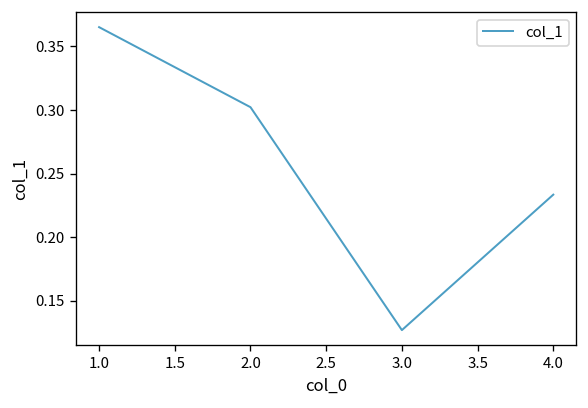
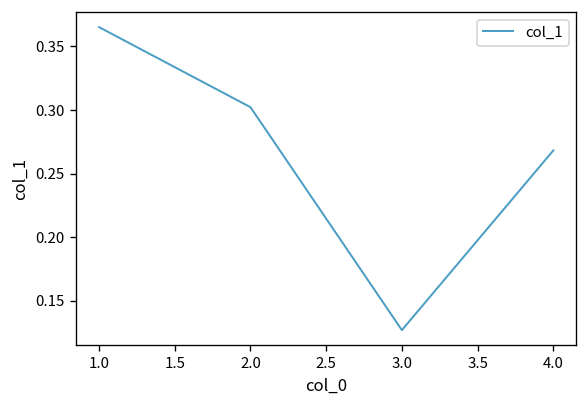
4.0: 0.234 -> 0.268
